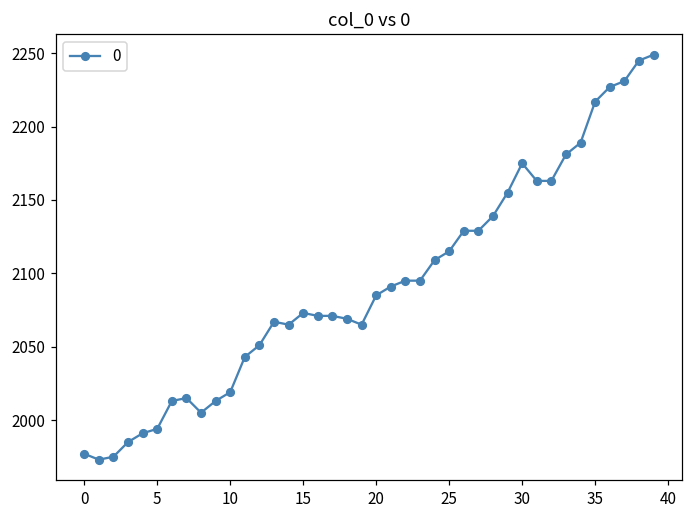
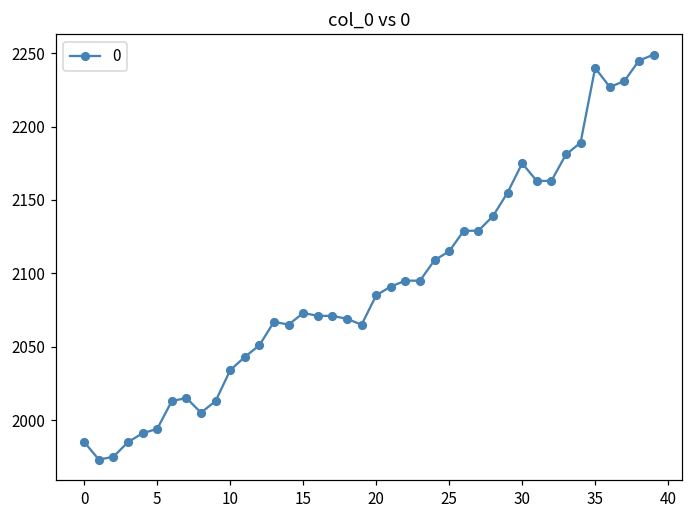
0: 1977 -> 1985
10: 2019 -> 2034
35: 2217 -> 2240
